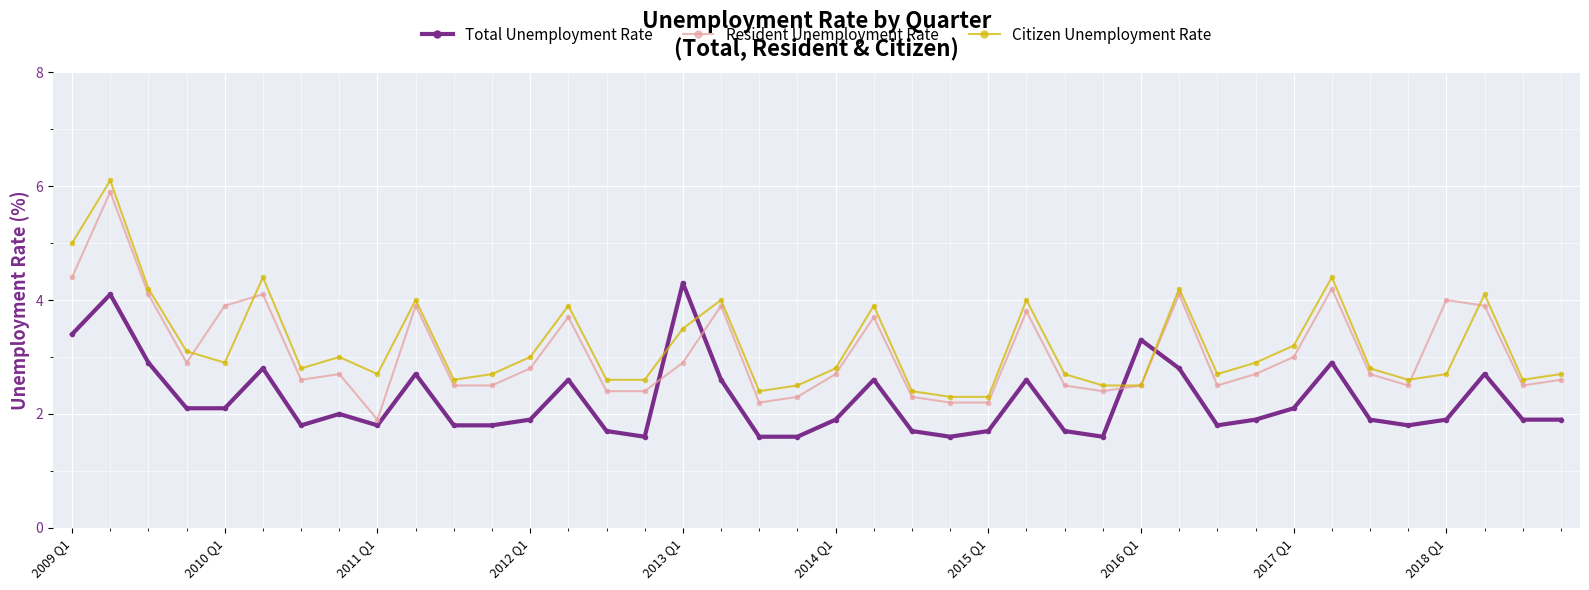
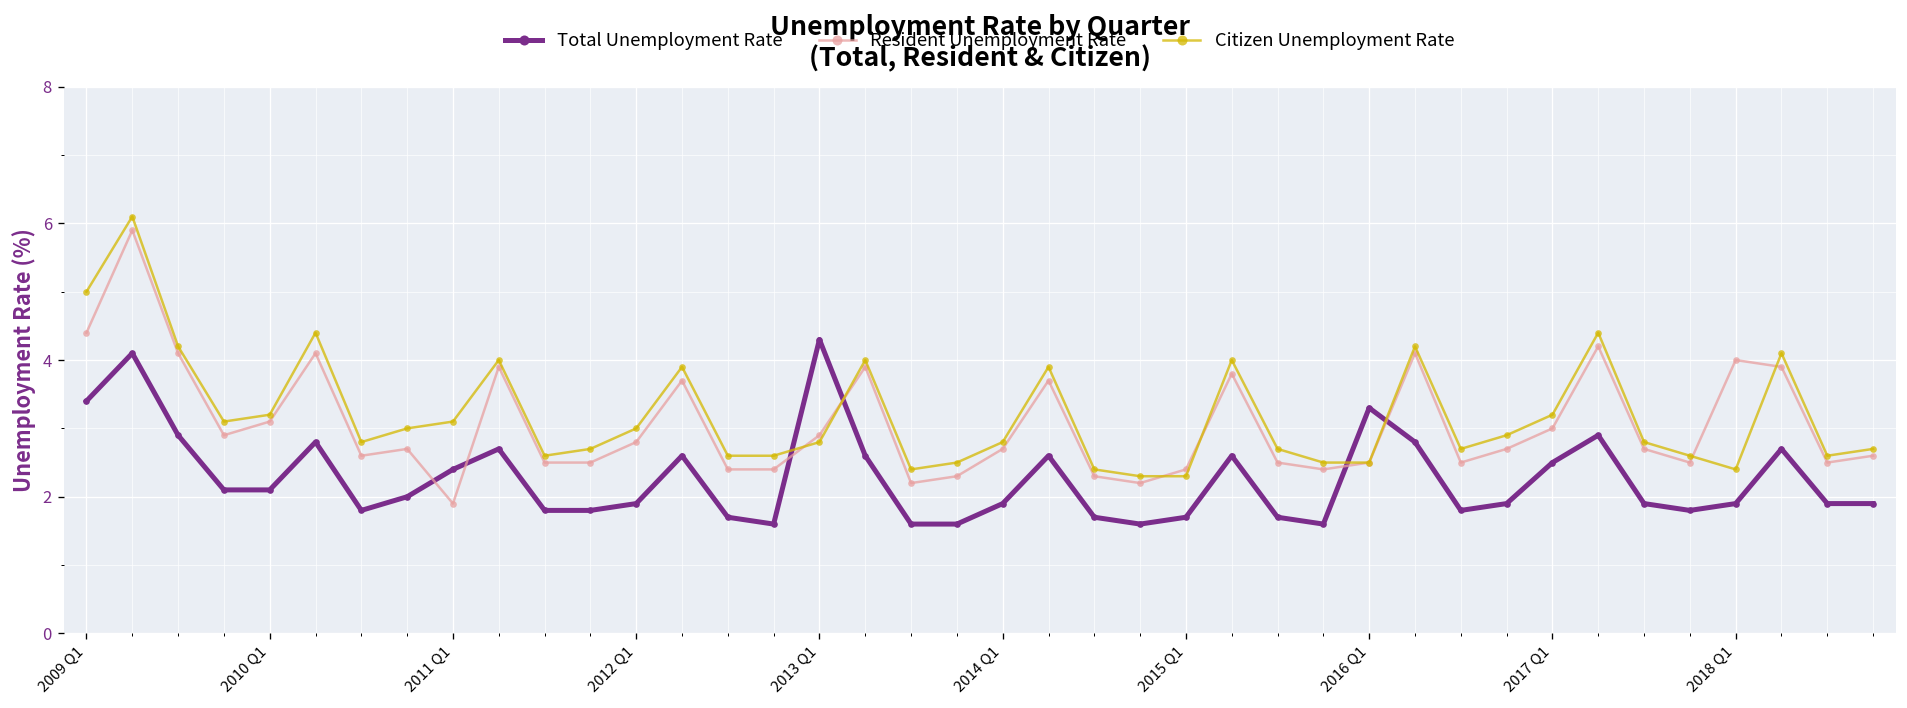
Resident Unemployment Rate, 2010 Q1: 3.9 -> 3.1
Citizen Unemployment Rate, 2010 Q1: 2.9 -> 3.2
Total Unemployment Rate, 2011 Q1: 1.8 -> 2.4
Citizen Unemployment Rate, 2011 Q1: 2.7 -> 3.1
Citizen Unemployment Rate, 2013 Q1: 3.5 -> 2.8
Resident Unemployment Rate, 2015 Q1: 2.2 -> 2.4
Total Unemployment Rate, 2017 Q1: 2.1 -> 2.5
Citizen Unemployment Rate, 2018 Q1: 2.7 -> 2.4
